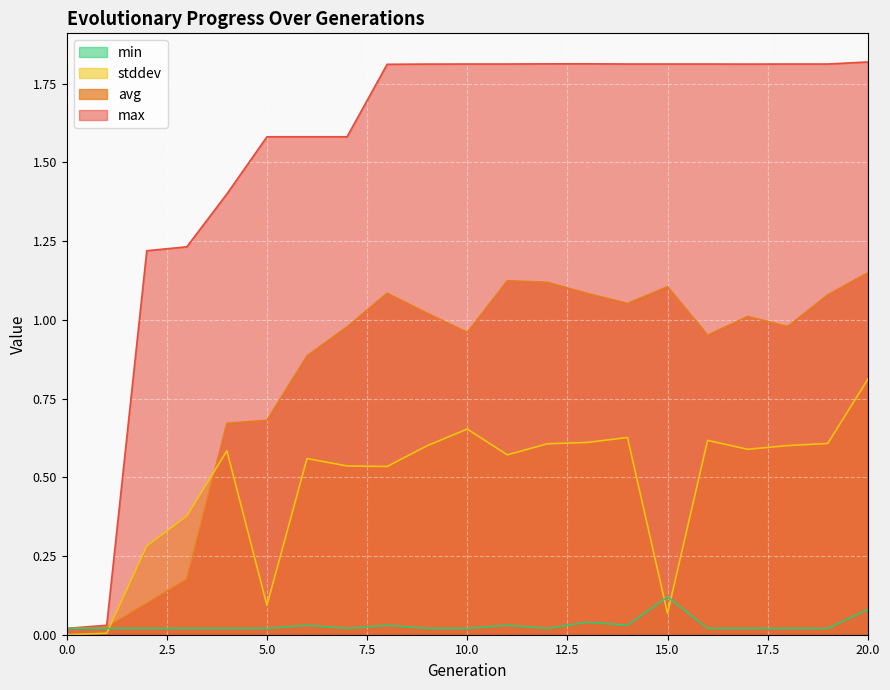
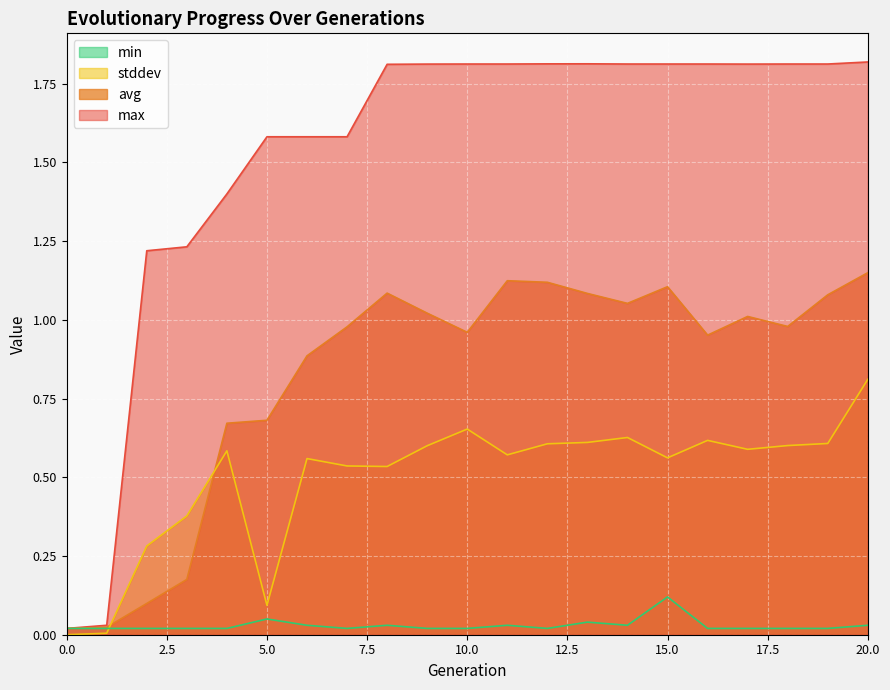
min, 5.0: 0.02 -> 0.05
stddev, 15.0: 0.07 -> 0.56
min, 20.0: 0.08 -> 0.03
